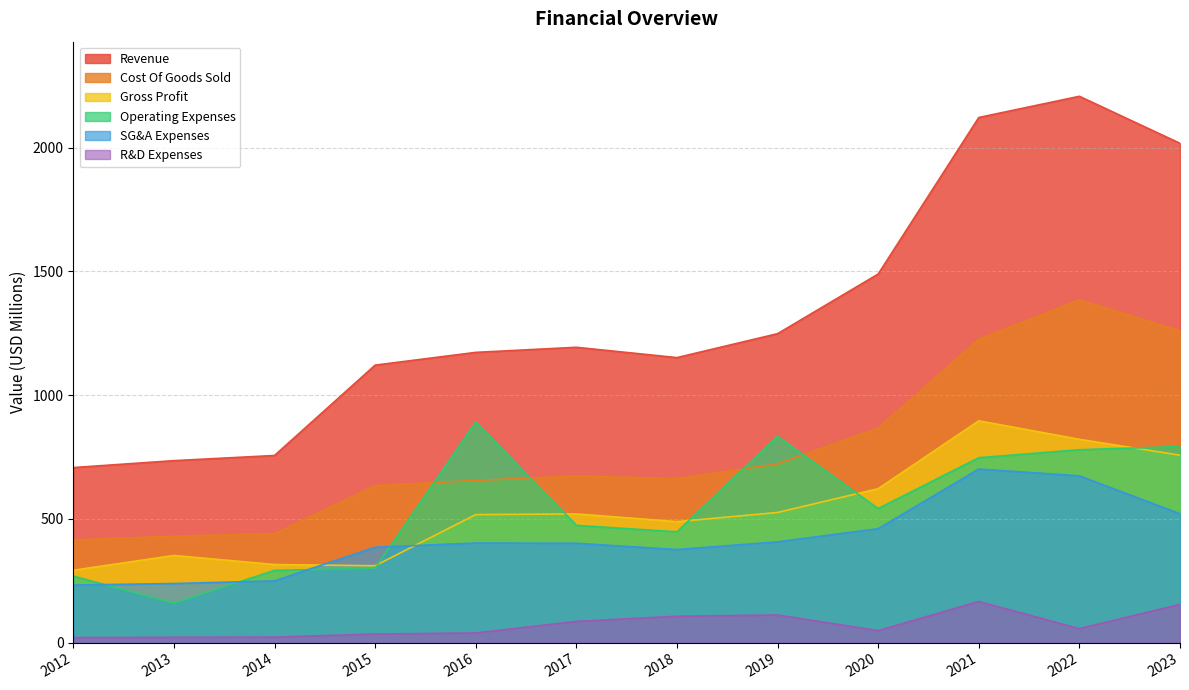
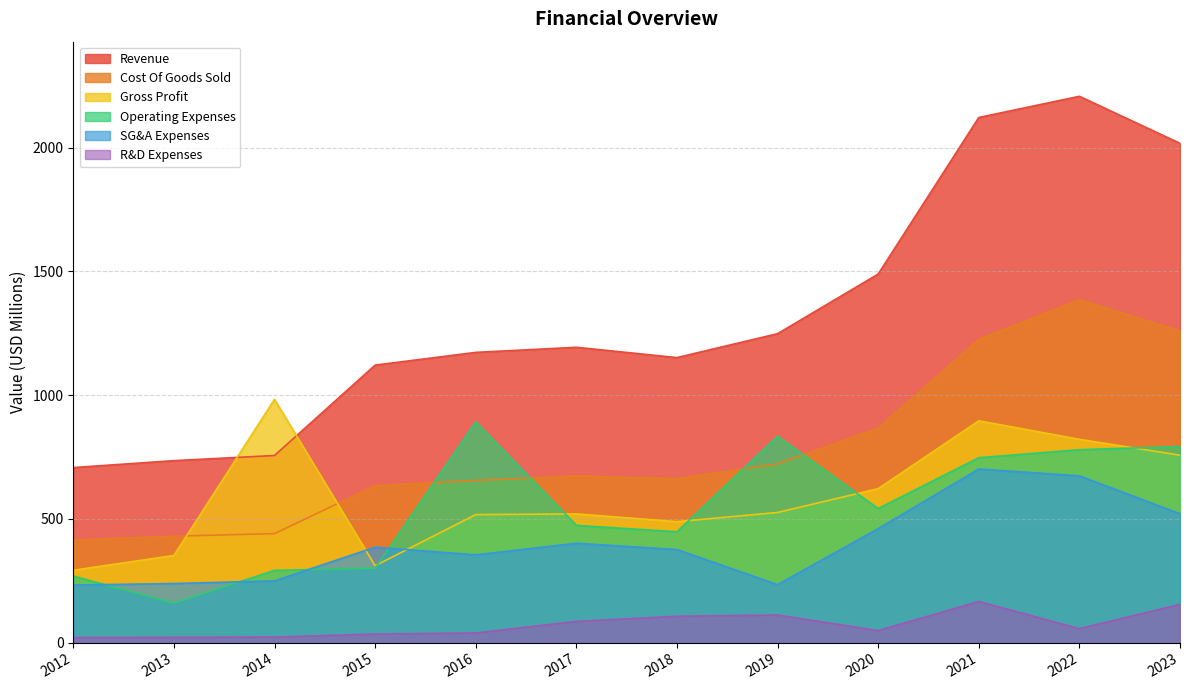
Gross Profit, 2014: 320 -> 980
SG&A Expenses, 2016: 400 -> 350
SG&A Expenses, 2019: 410 -> 230
